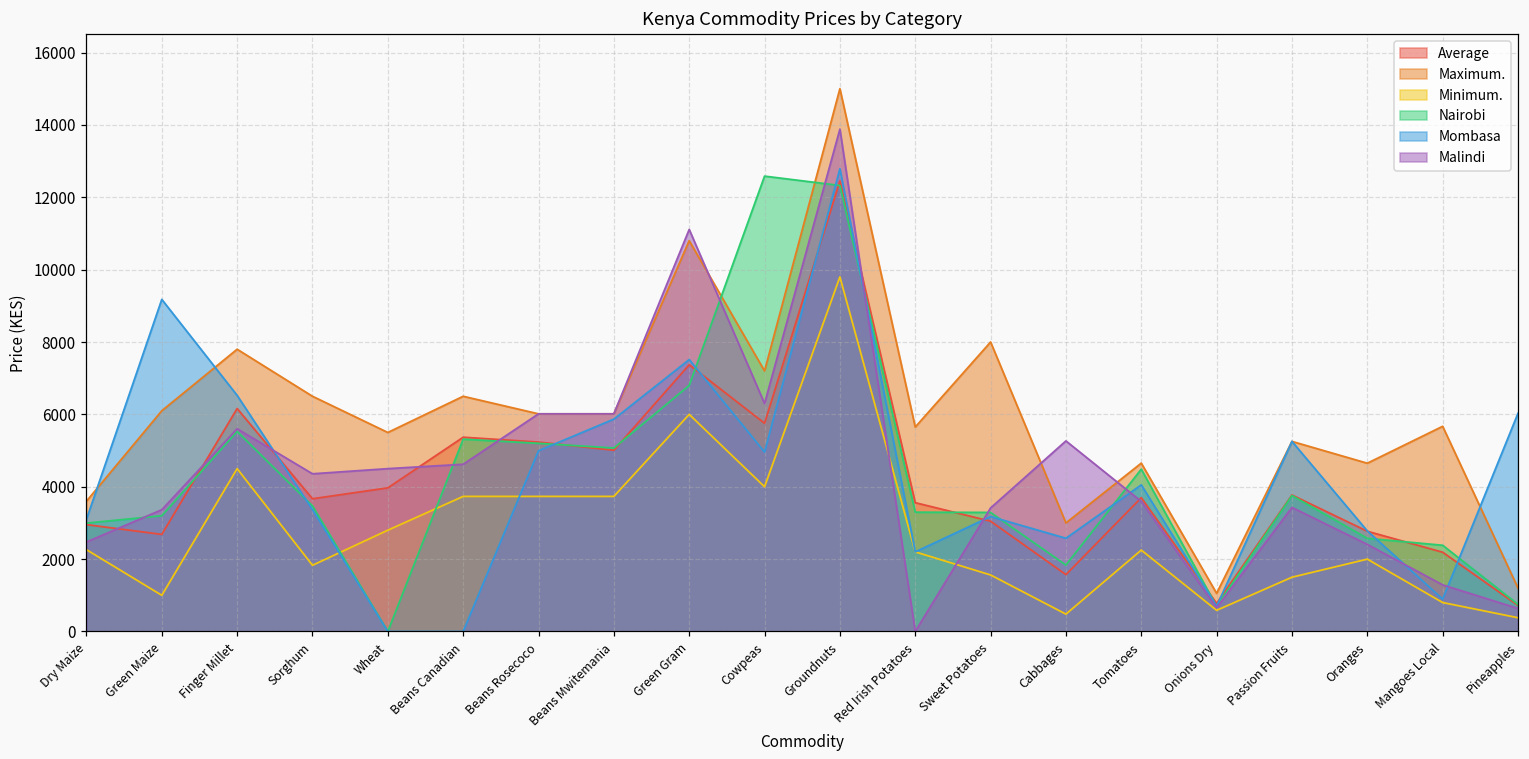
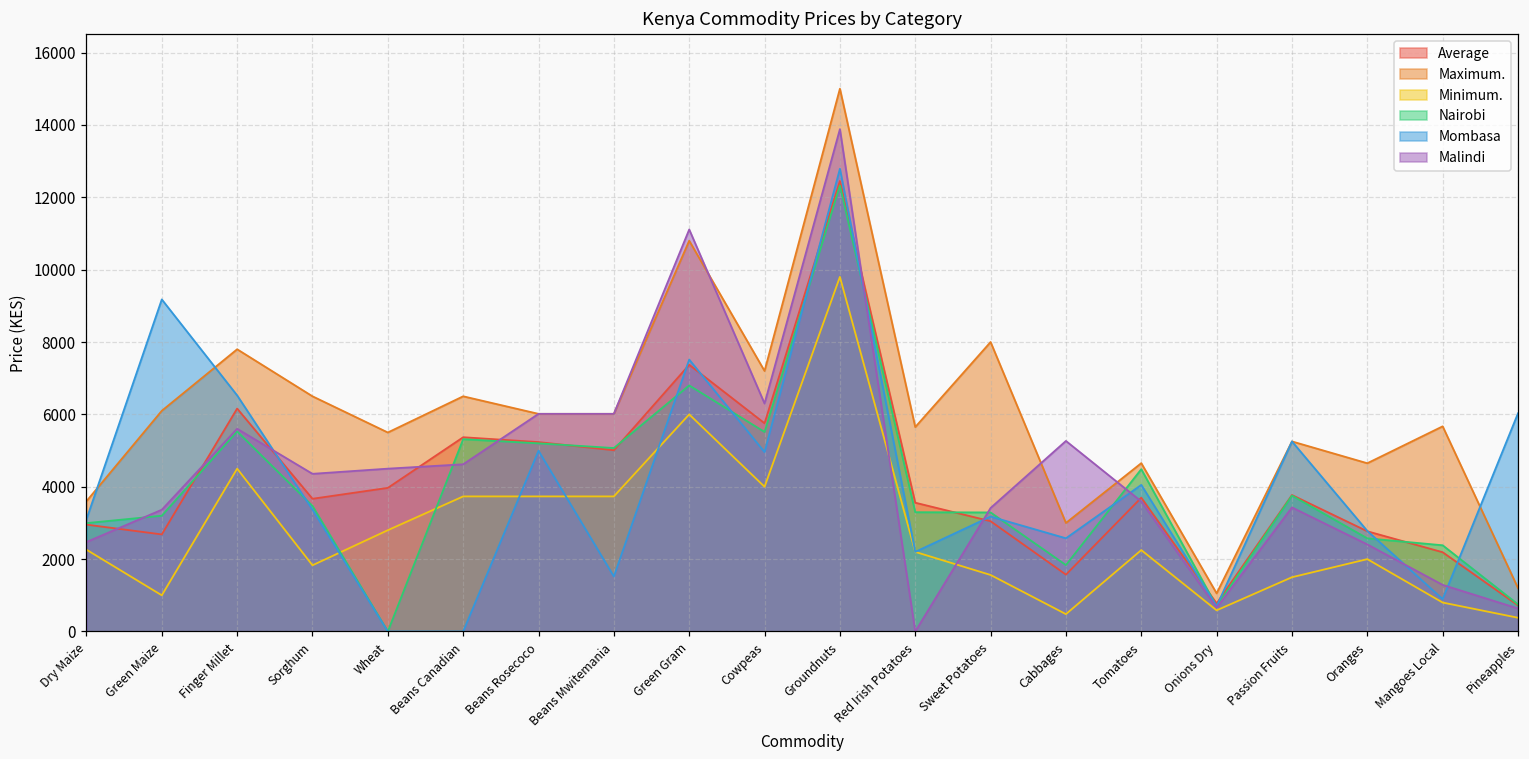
Mombasa, Beans Mwitemania: 5900 -> 1500
Nairobi, Cowpeas: 12600 -> 5500
